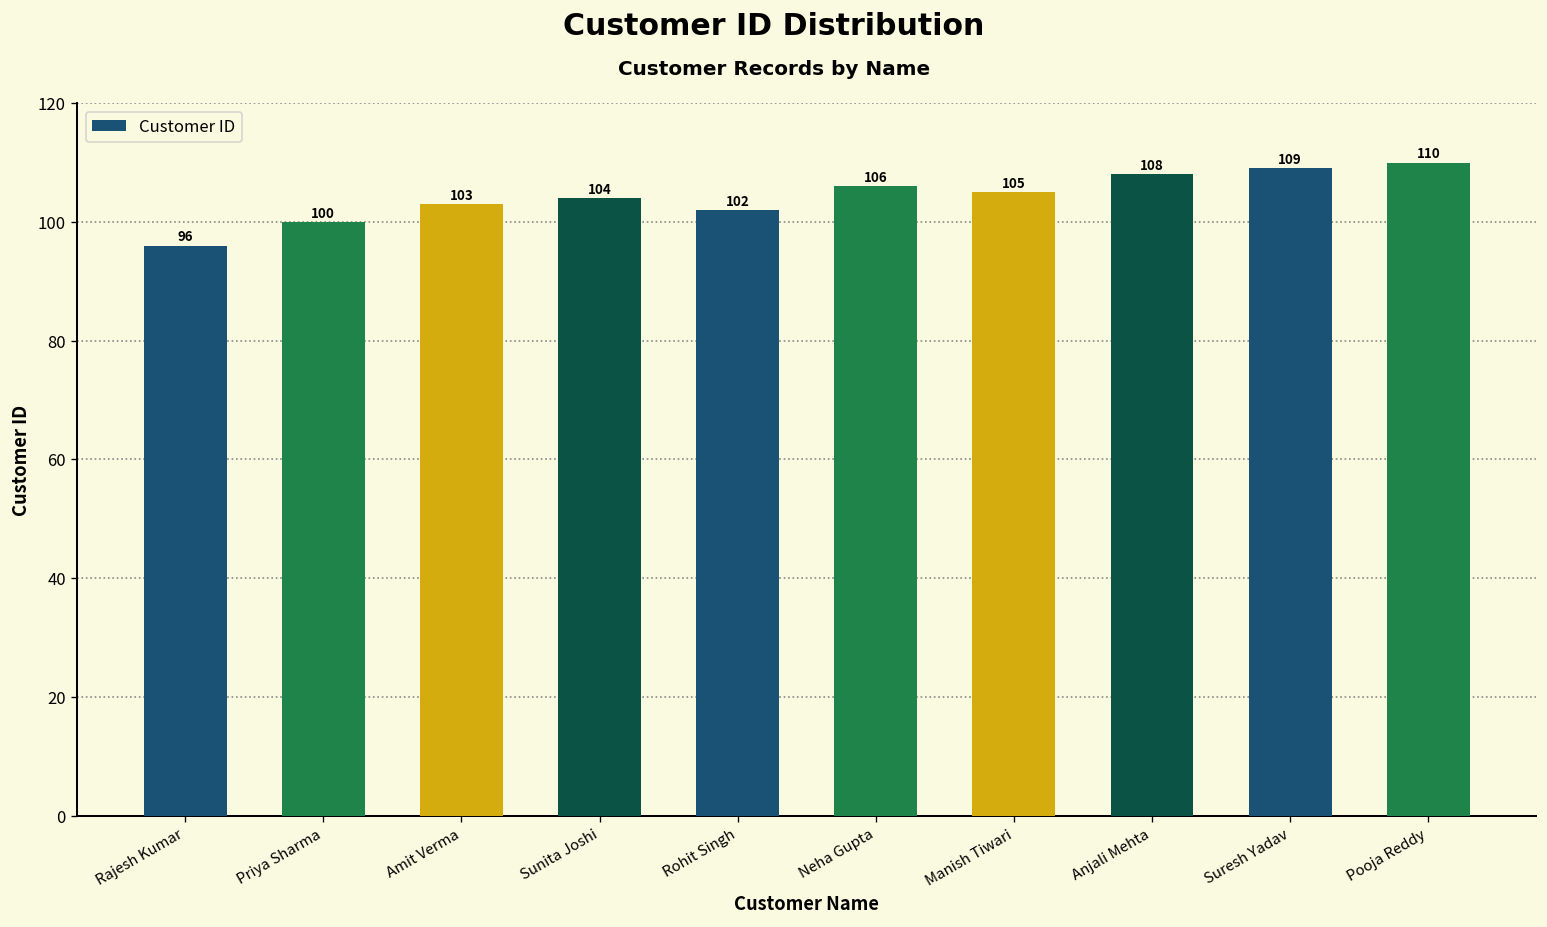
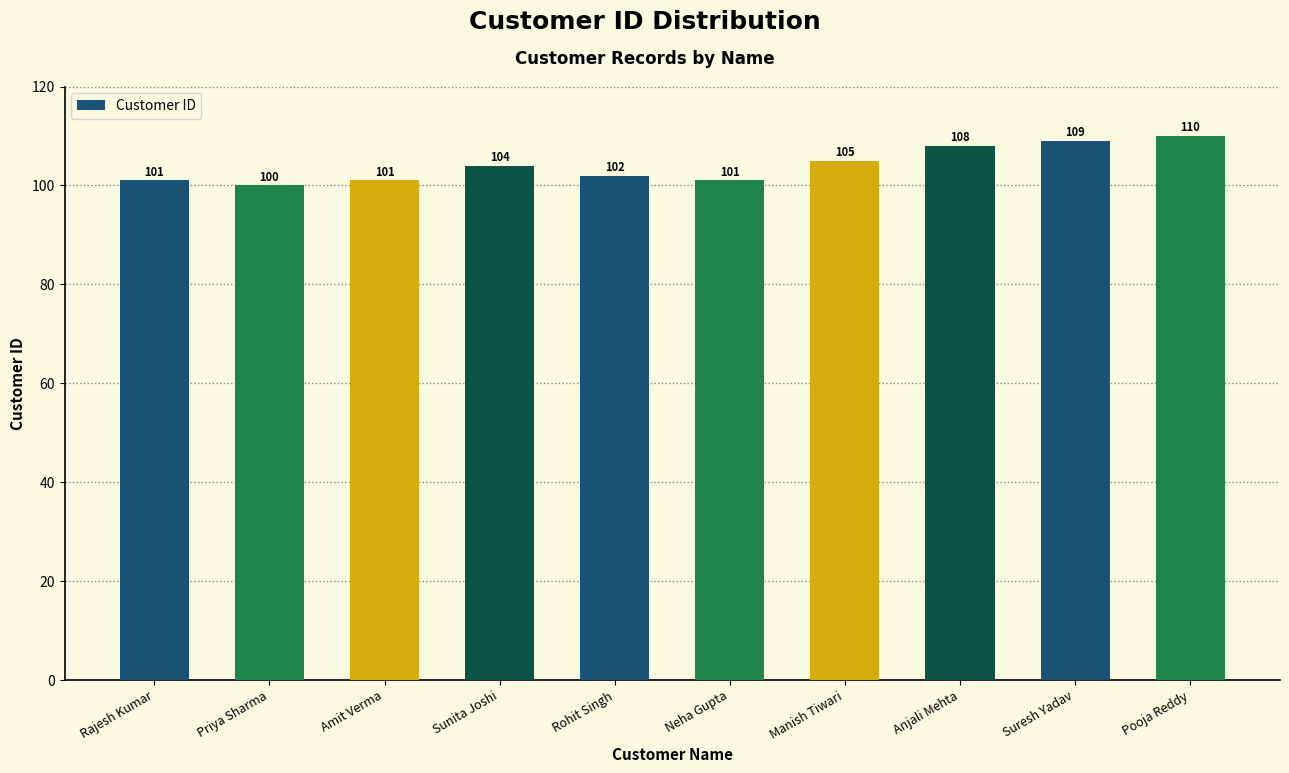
Rajesh Kumar: 96 -> 101
Amit Verma: 103 -> 101
Neha Gupta: 106 -> 101
